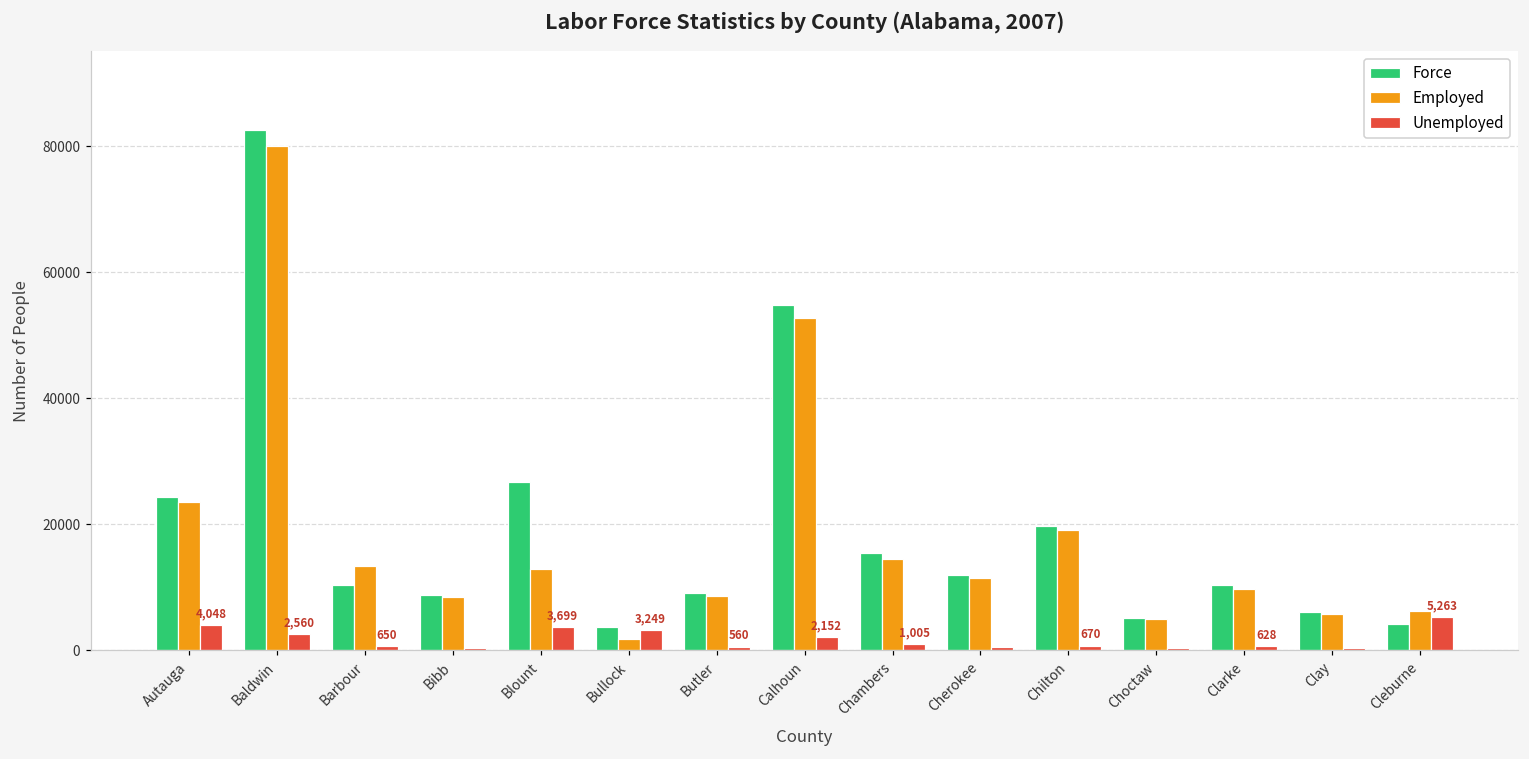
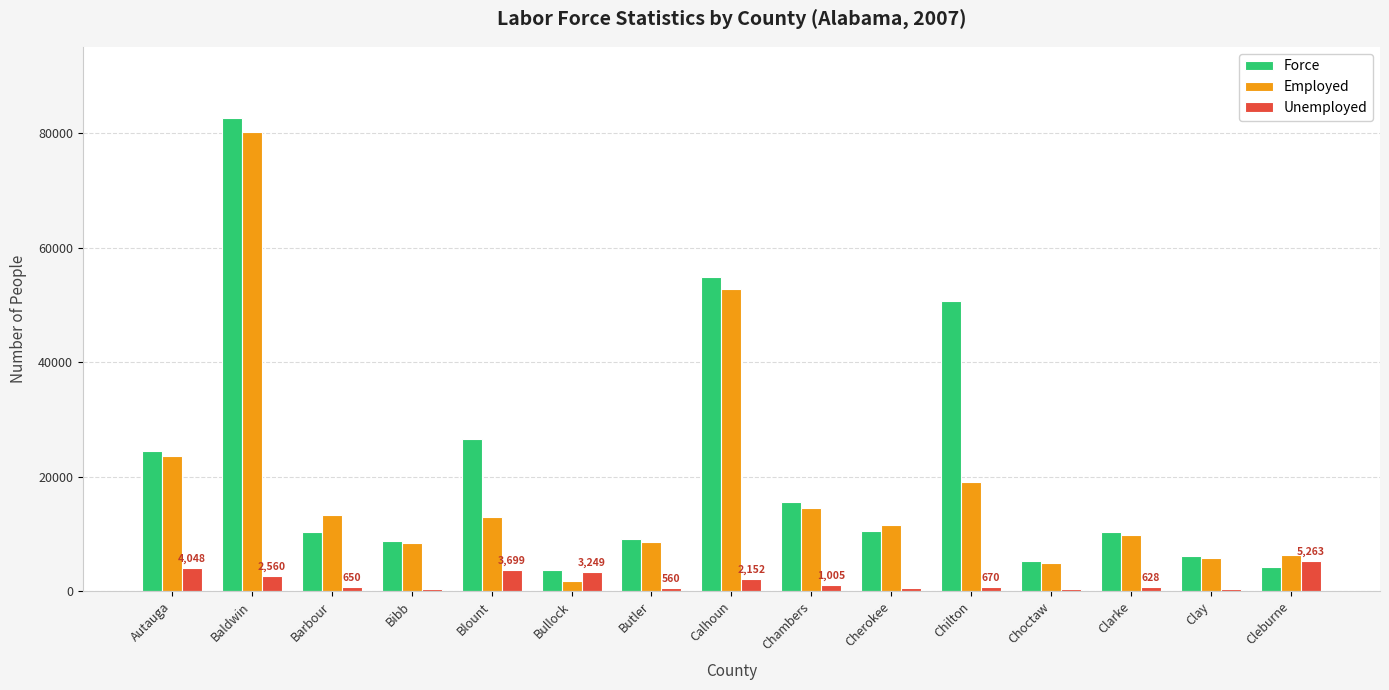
Force, Cherokee: 12000 -> 10000
Force, Chilton: 20000 -> 51000
